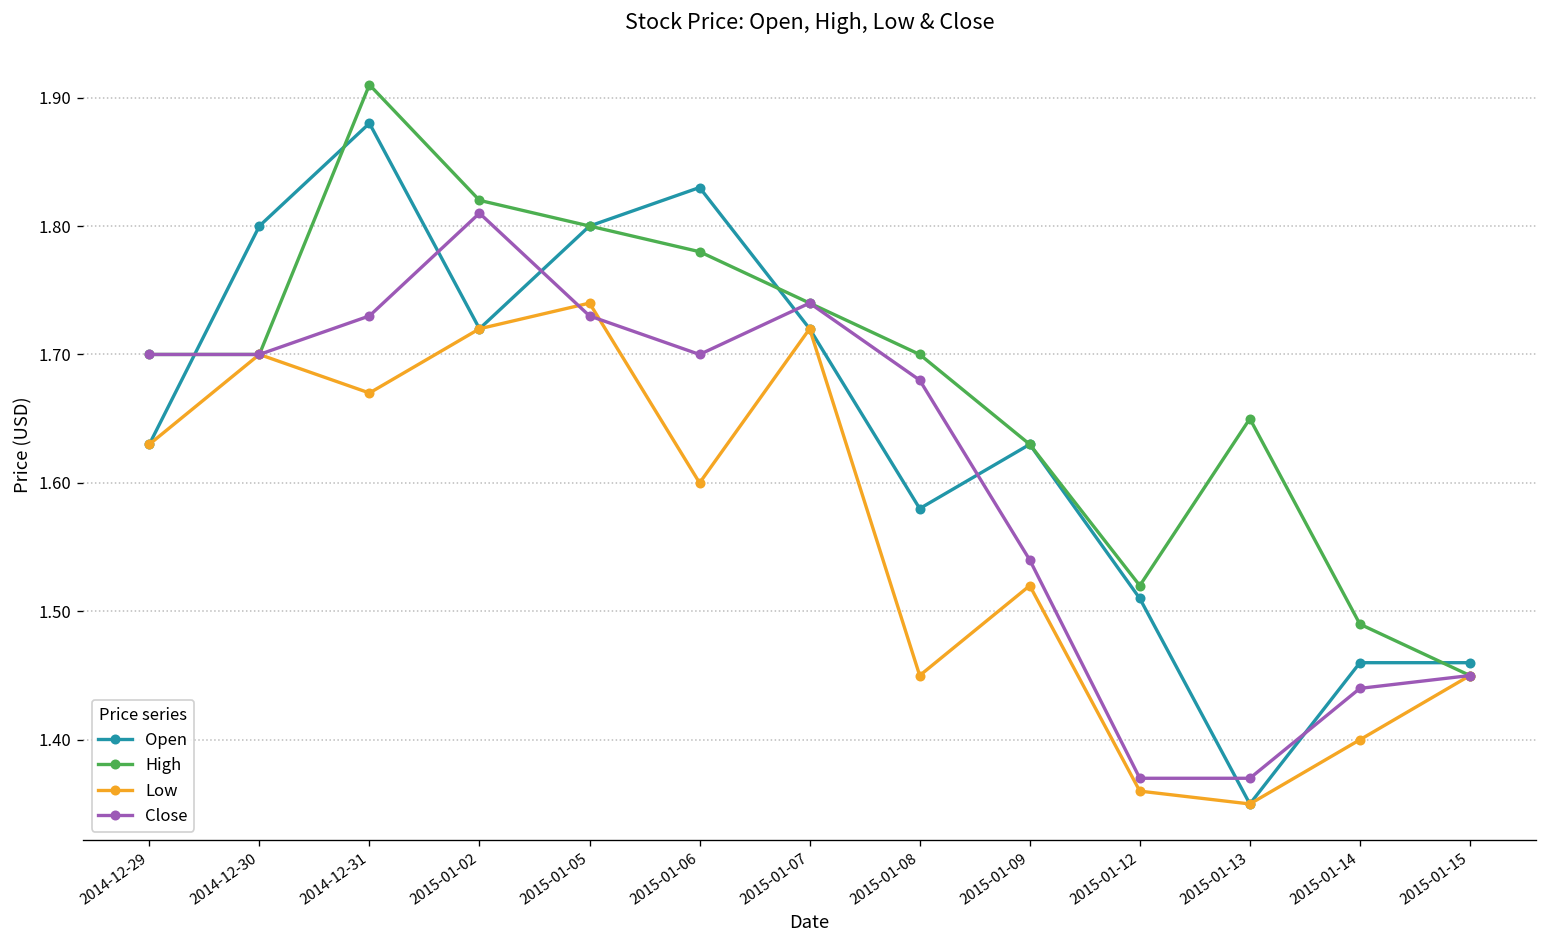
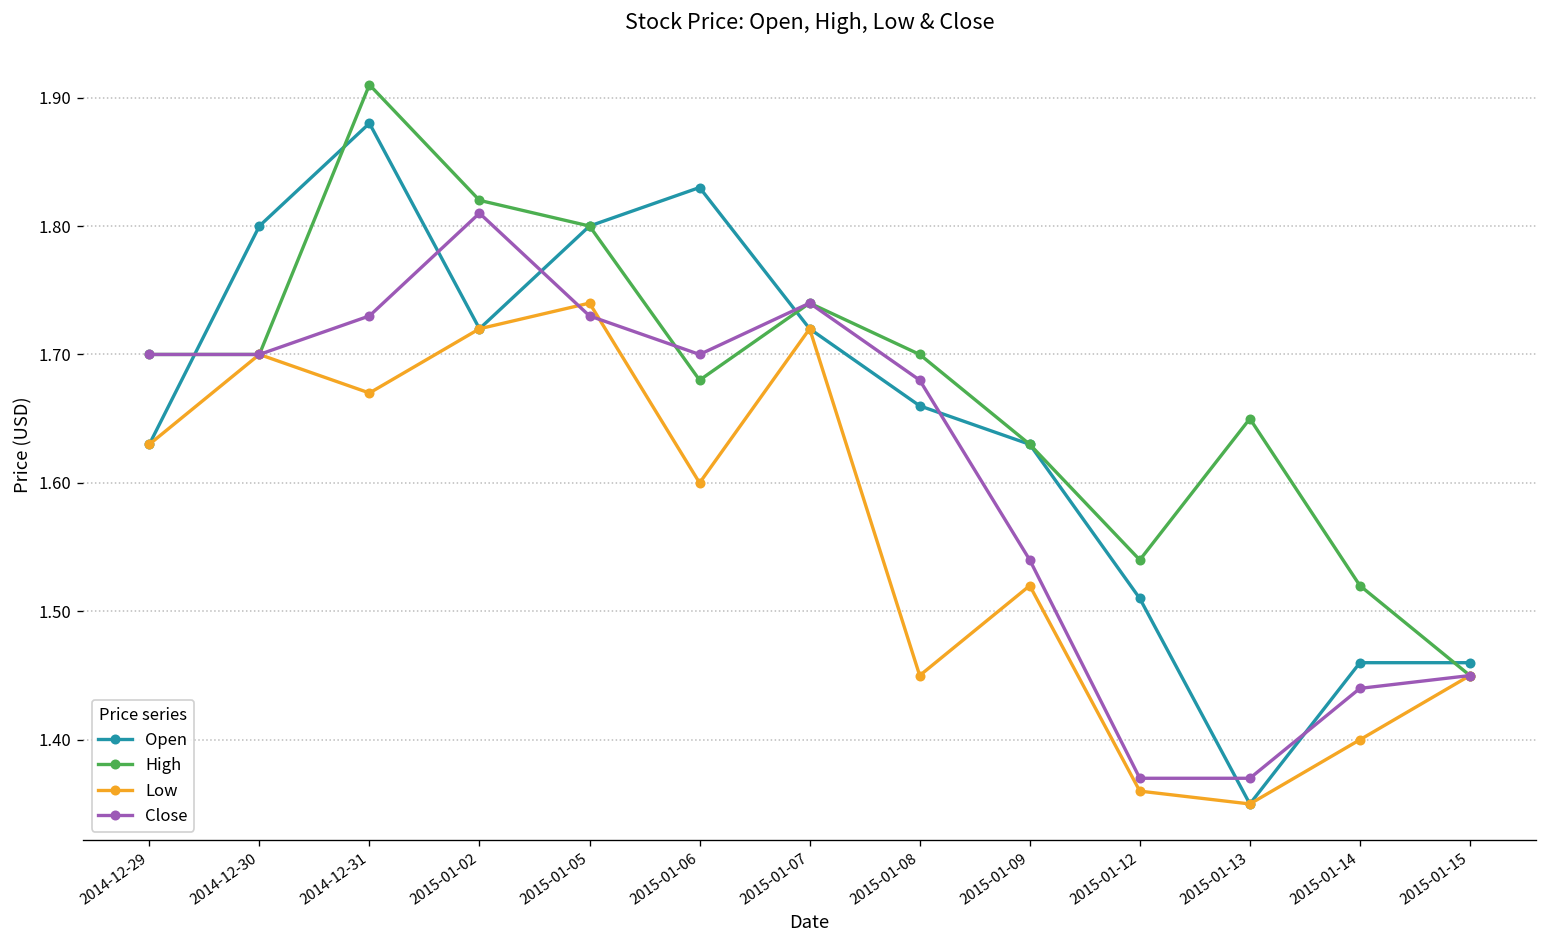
High, 2015-01-06: 1.78 -> 1.68
Open, 2015-01-08: 1.58 -> 1.66
High, 2015-01-12: 1.52 -> 1.54
High, 2015-01-14: 1.49 -> 1.52
